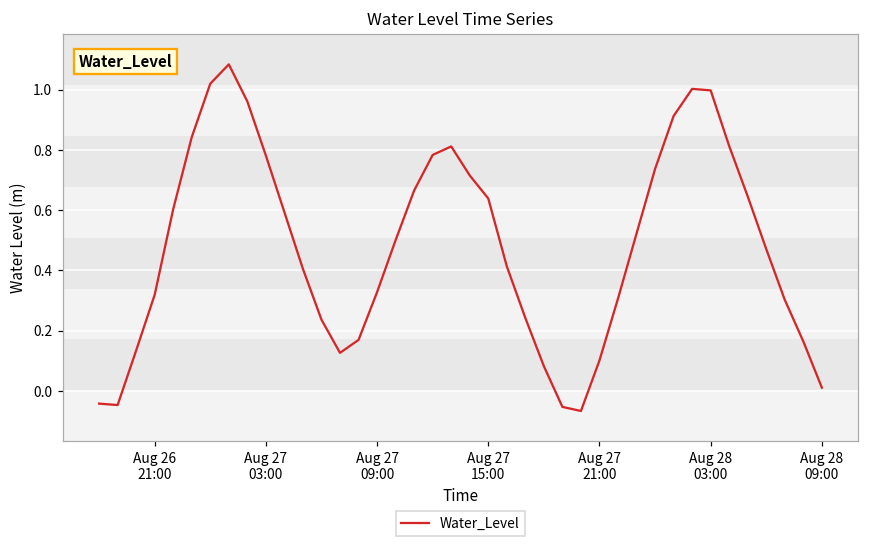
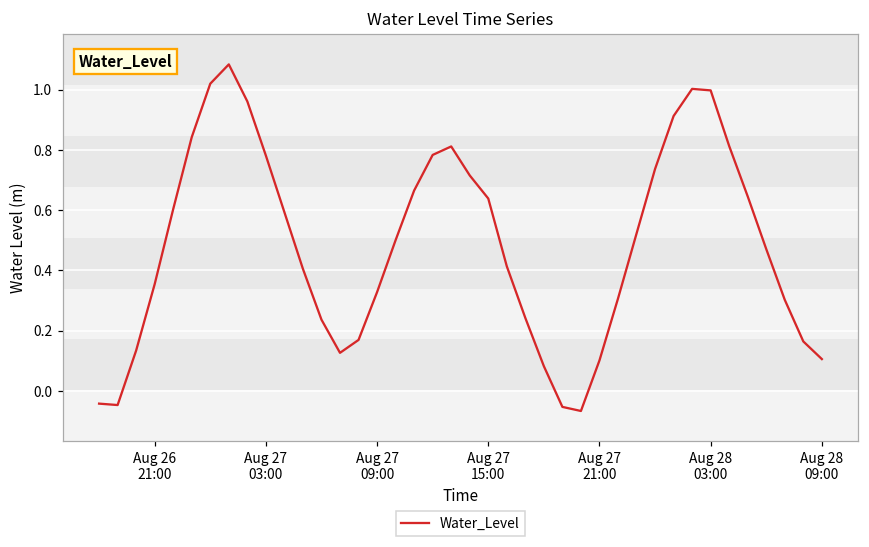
Aug 26 21:00: 0.32 -> 0.35
Aug 28 09:00: 0.01 -> 0.11
